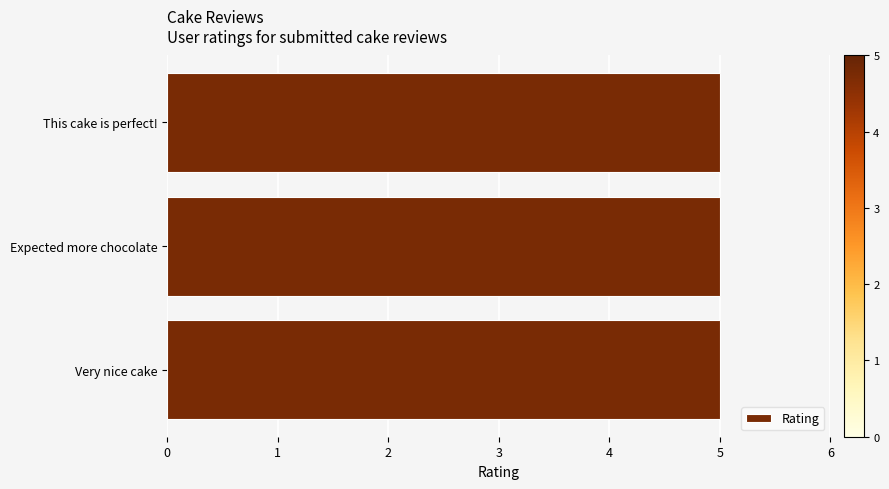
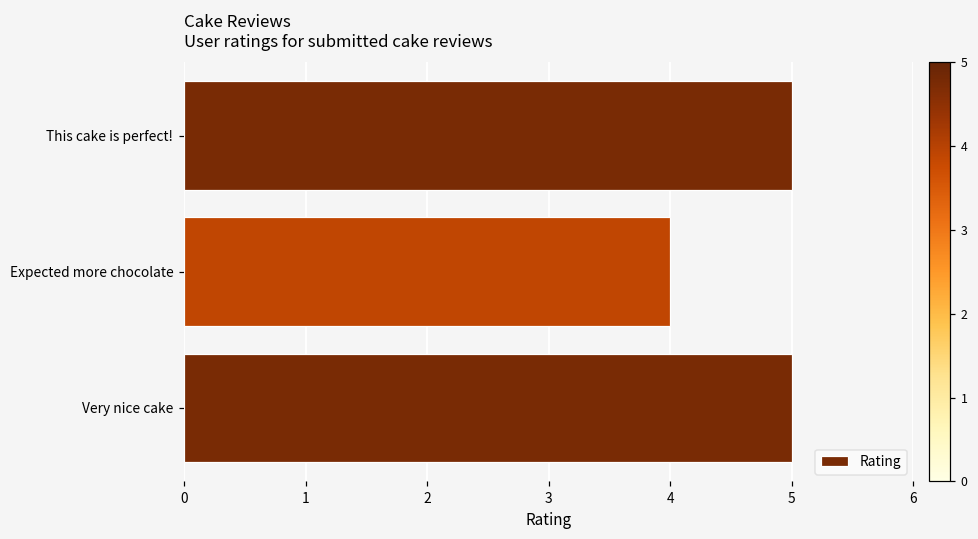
Expected more chocolate: 5 -> 4
